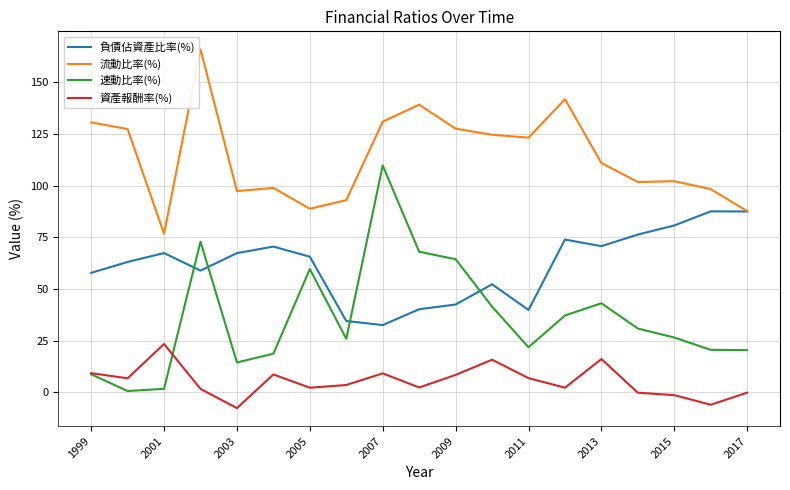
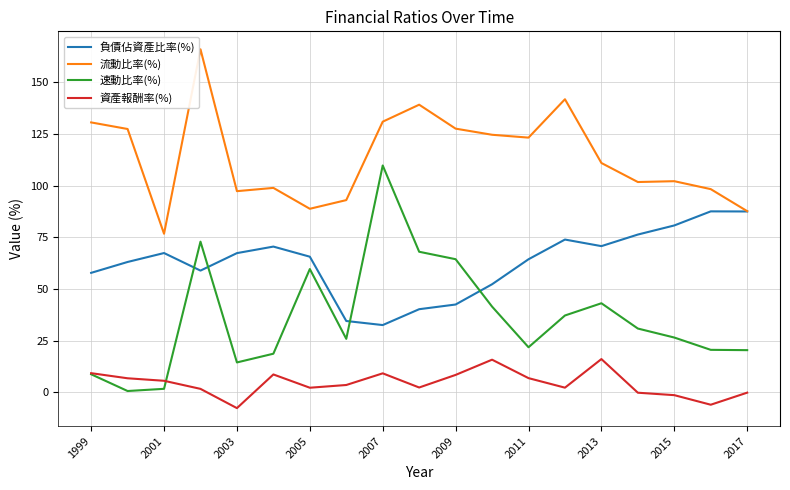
資產報酬率(%), 2001: 23 -> 6
負債佔資產比率(%), 2011: 40 -> 64
